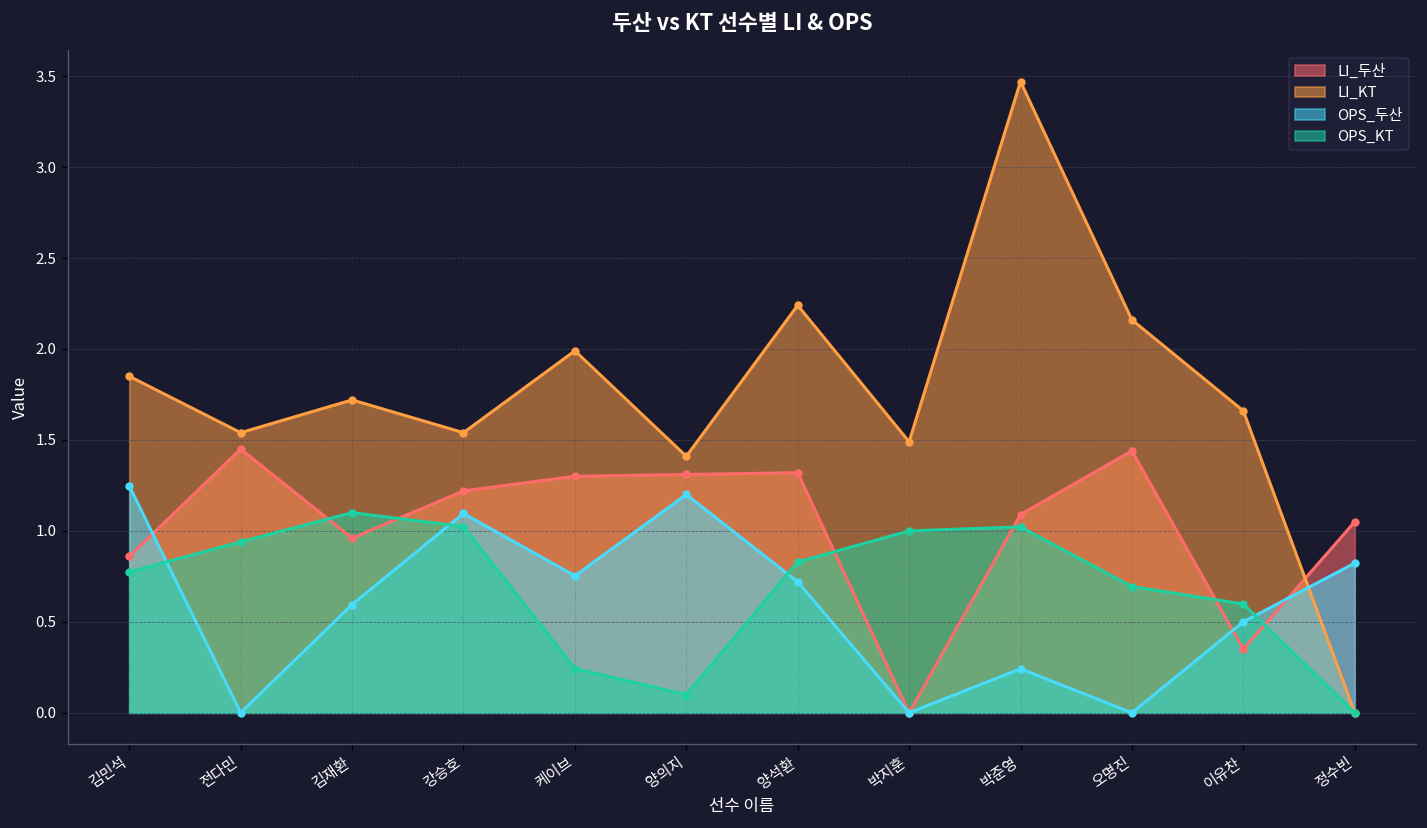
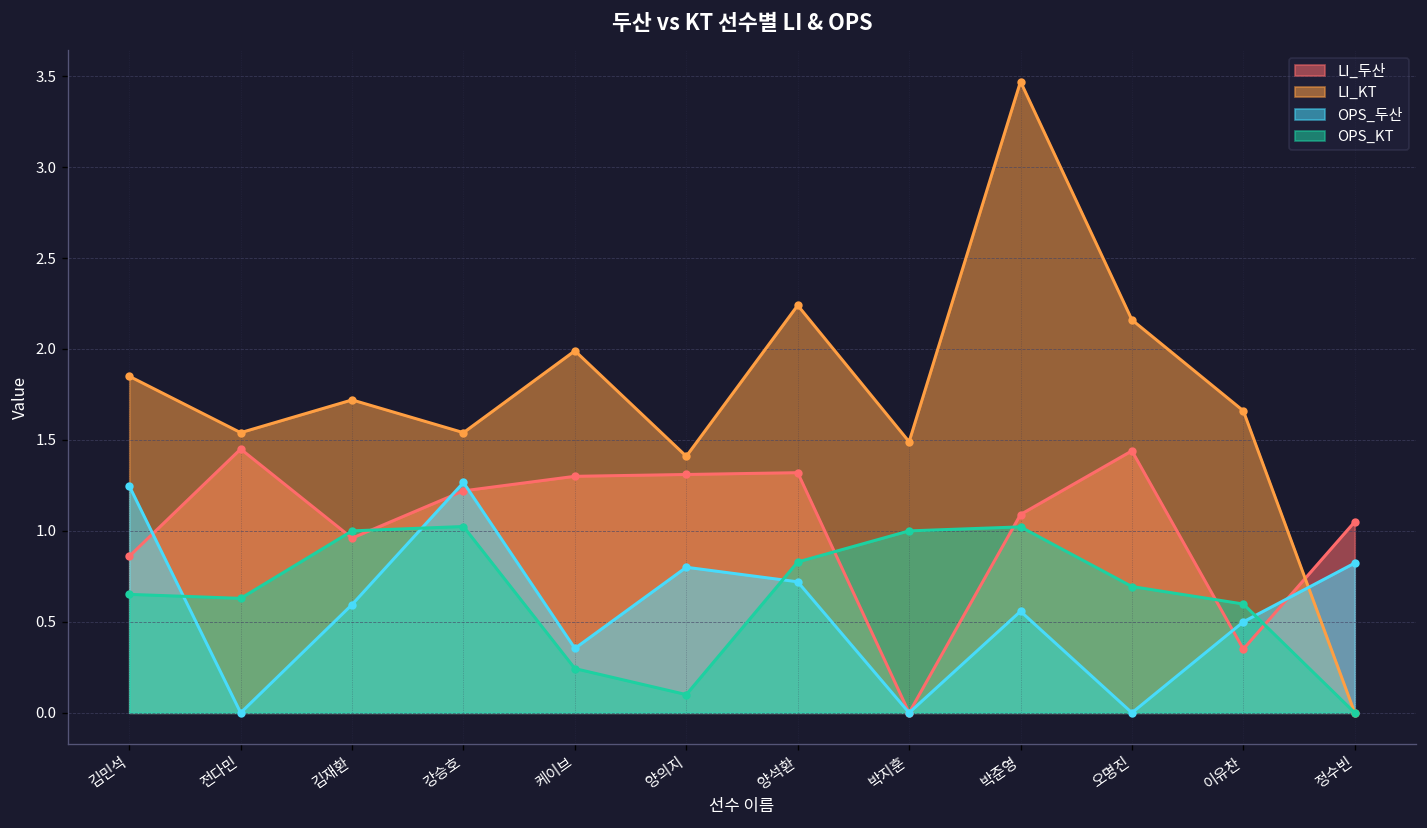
OPS_KT, 김민석: 0.77 -> 0.65
OPS_KT, 전다민: 0.94 -> 0.63
OPS_KT, 김재환: 1.1 -> 1.0
OPS_두산, 강승호: 1.10 -> 1.27
OPS_두산, 케이브: 0.75 -> 0.35
OPS_두산, 양의지: 1.2 -> 0.8
OPS_두산, 박준영: 0.24 -> 0.56
